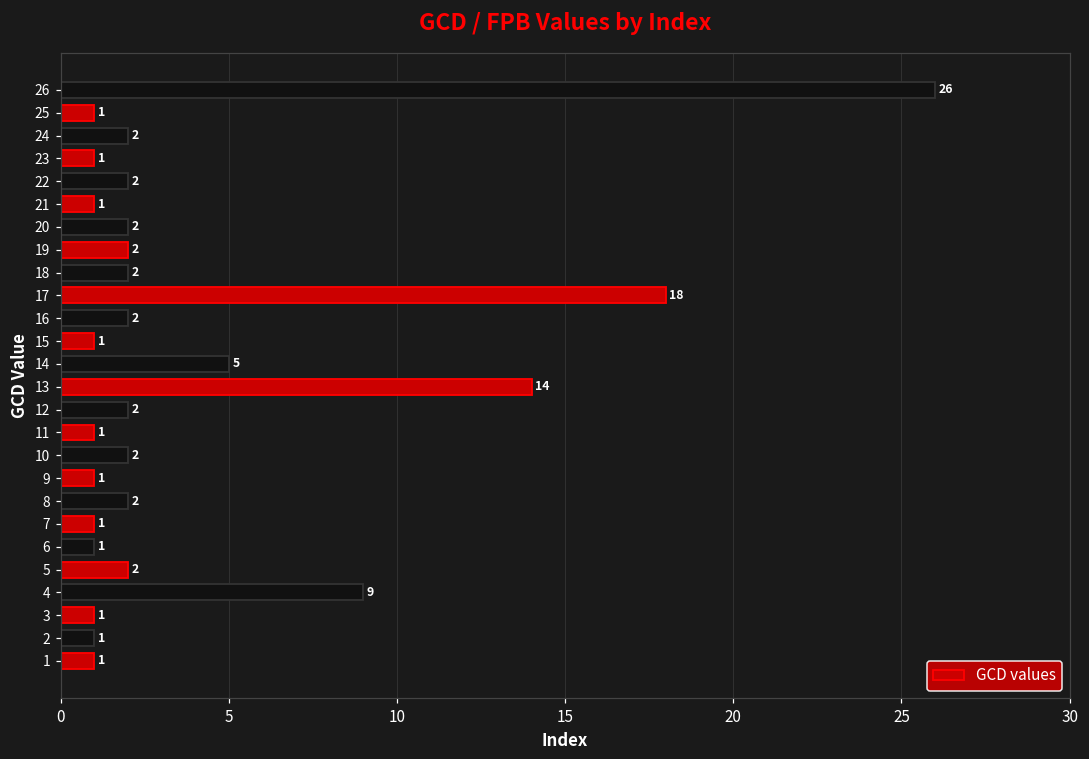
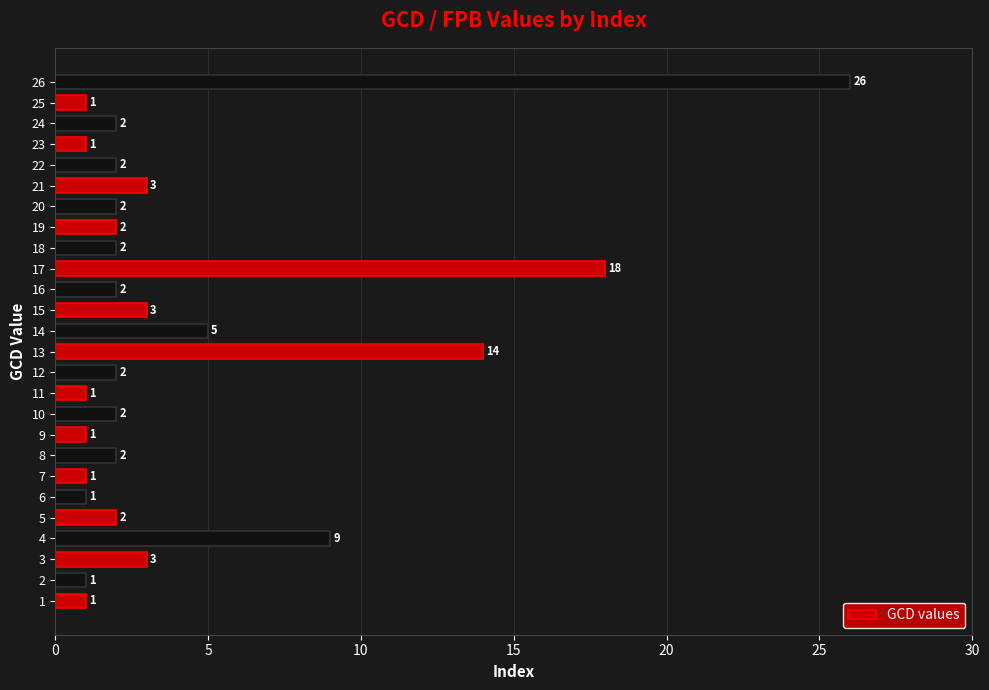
21: 1 -> 3
15: 1 -> 3
3: 1 -> 3
